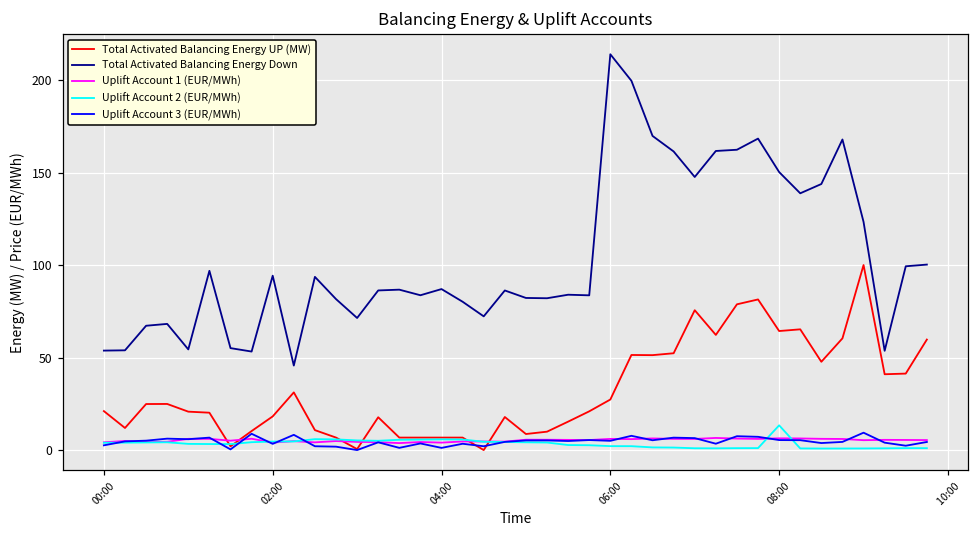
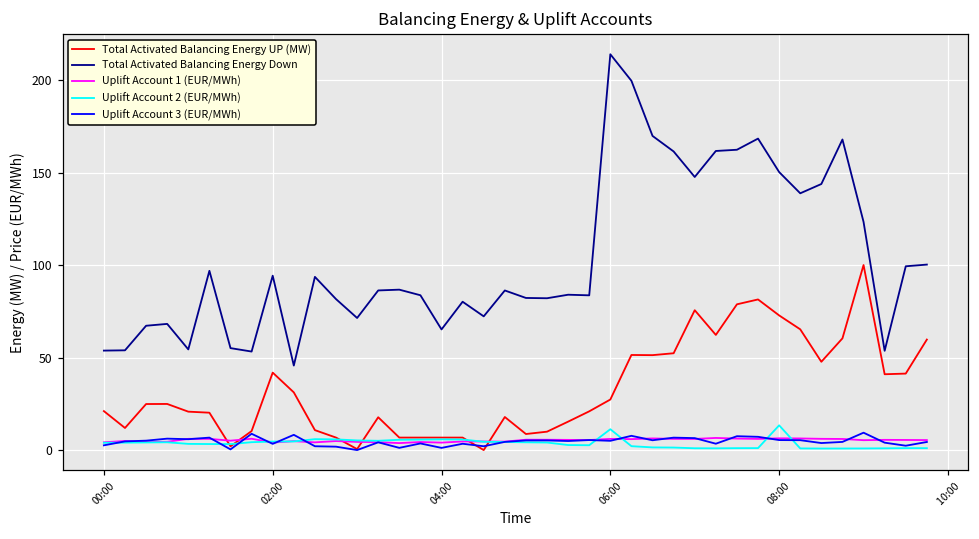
Total Activated Balancing Energy UP (MW), 02:00: 18 -> 42
Total Activated Balancing Energy Down, 04:00: 87 -> 65
Uplift Account 2 (EUR/MWh), 06:00: 2 -> 11
Total Activated Balancing Energy UP (MW), 08:00: 64 -> 73
